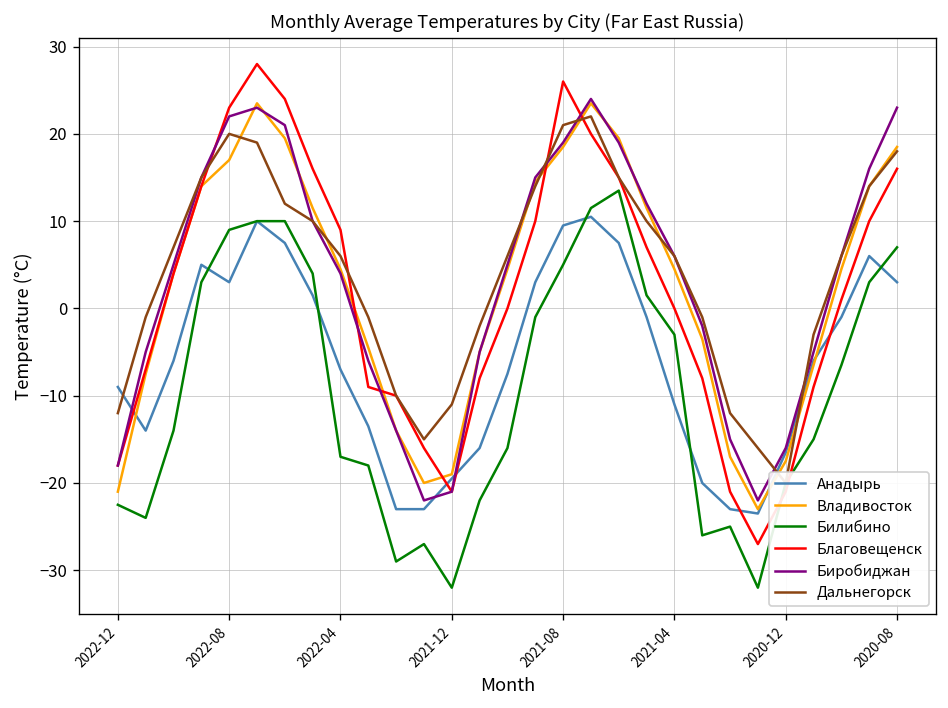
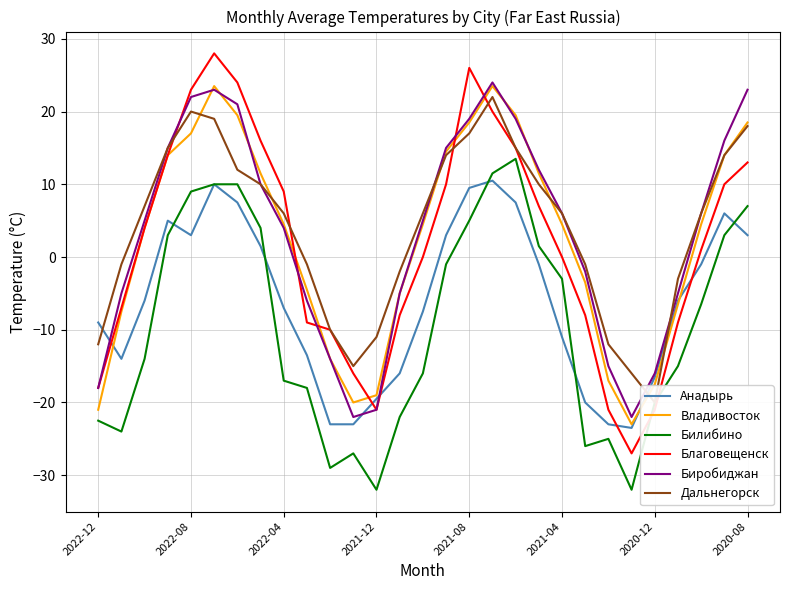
Дальнегорск, 2021-08: 21 -> 17
Благовещенск, 2020-08: 16 -> 13
